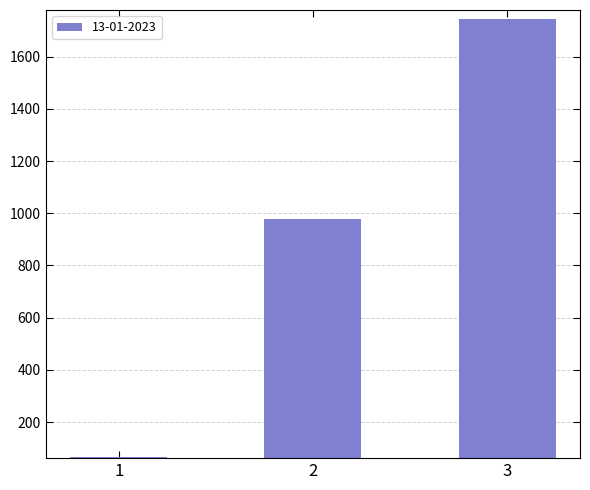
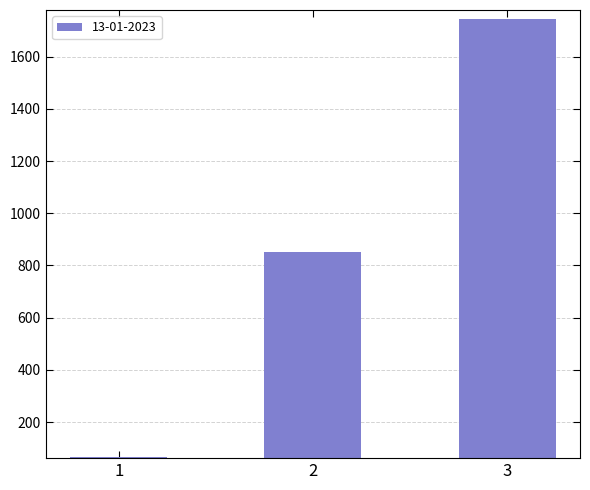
2: 980 -> 850
